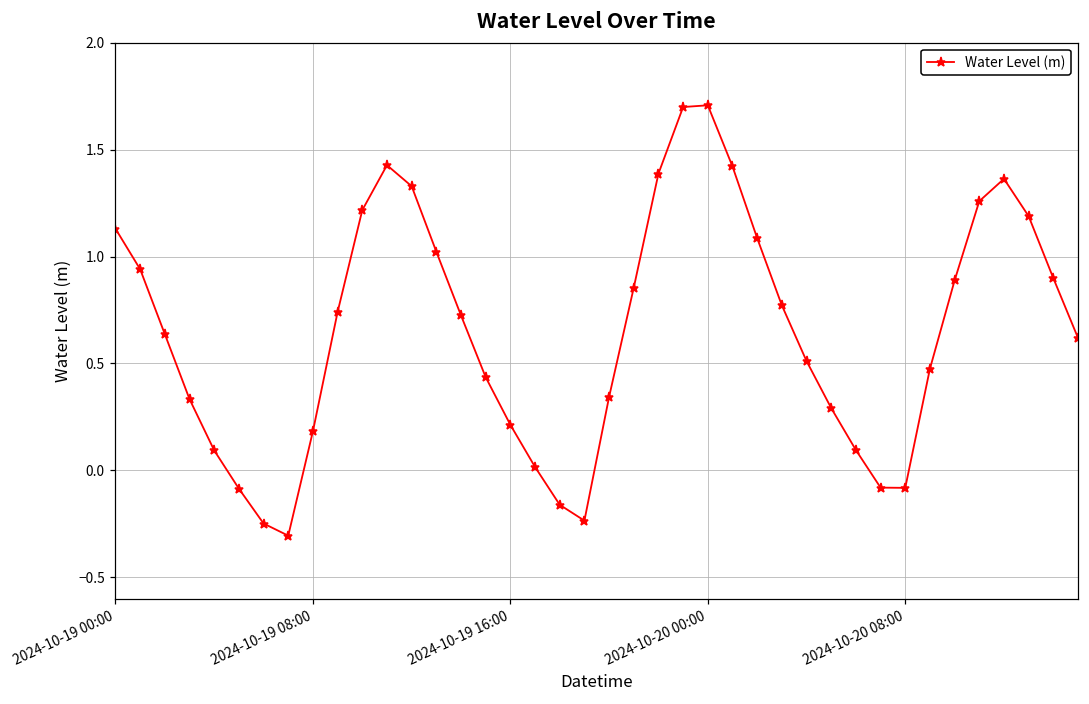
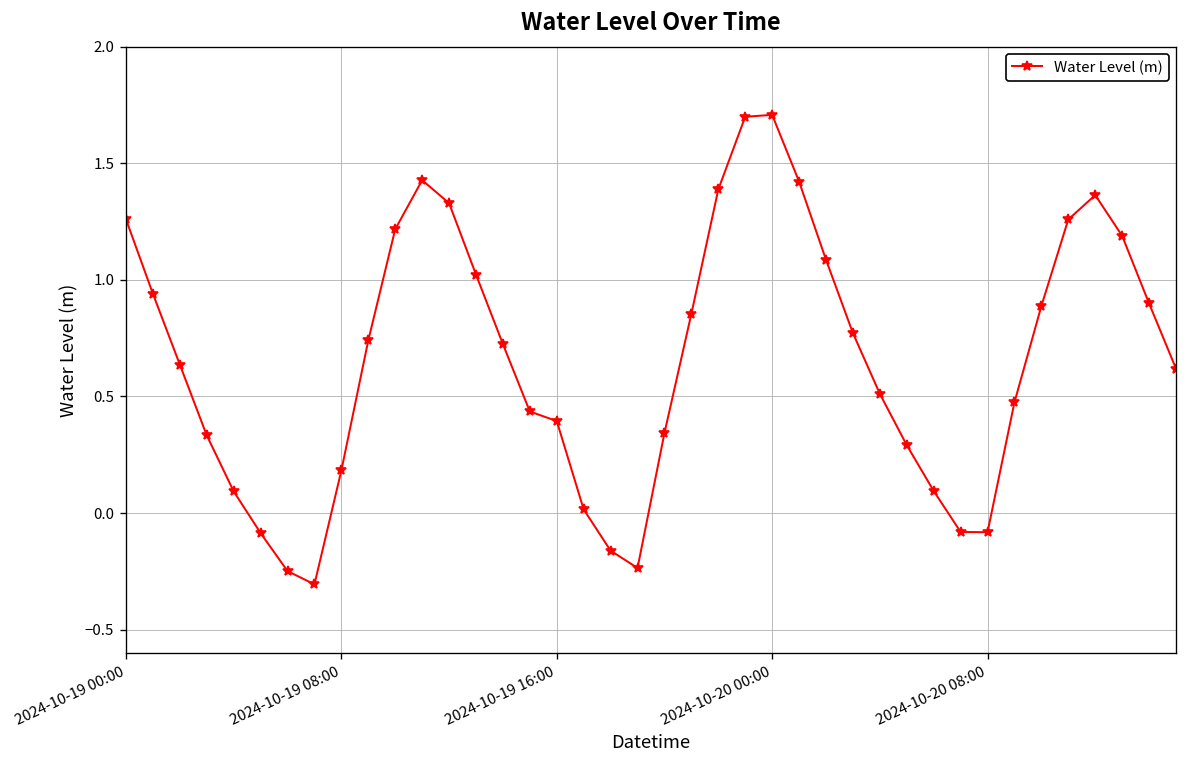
2024-10-19 00:00: 1.13 -> 1.26
2024-10-19 16:00: 0.21 -> 0.39
